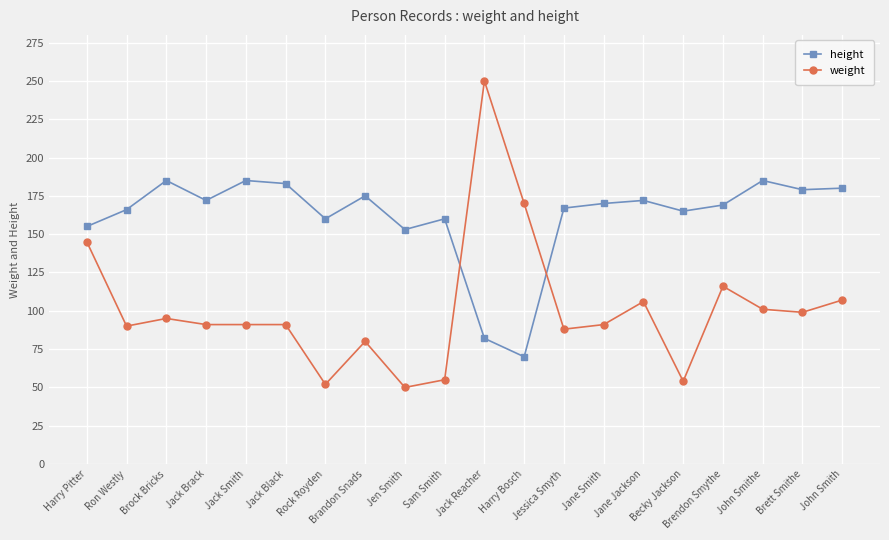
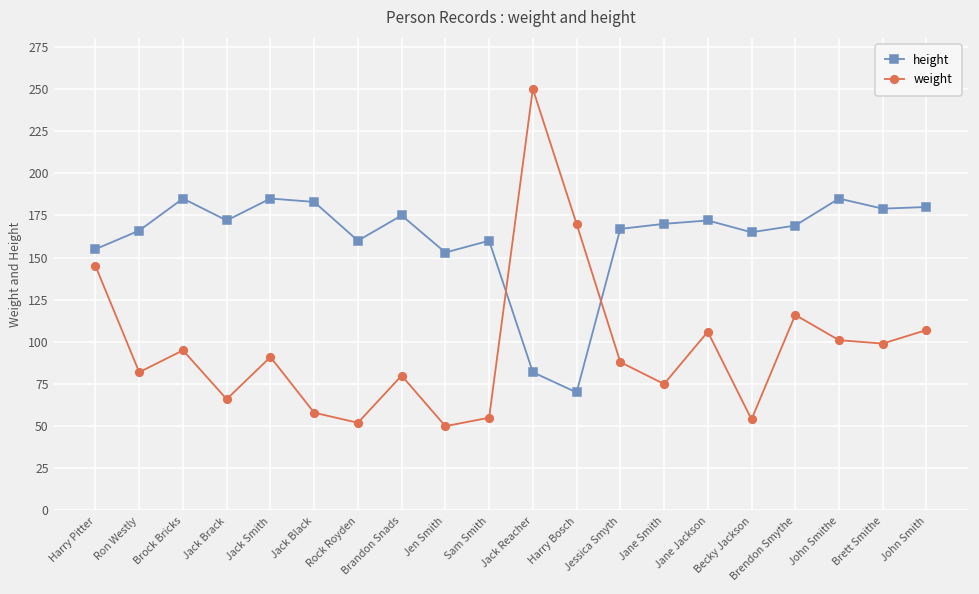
weight, Ron Westly: 90 -> 82
weight, Jack Brack: 91 -> 66
weight, Jack Black: 91 -> 58
weight, Jane Smith: 91 -> 75
